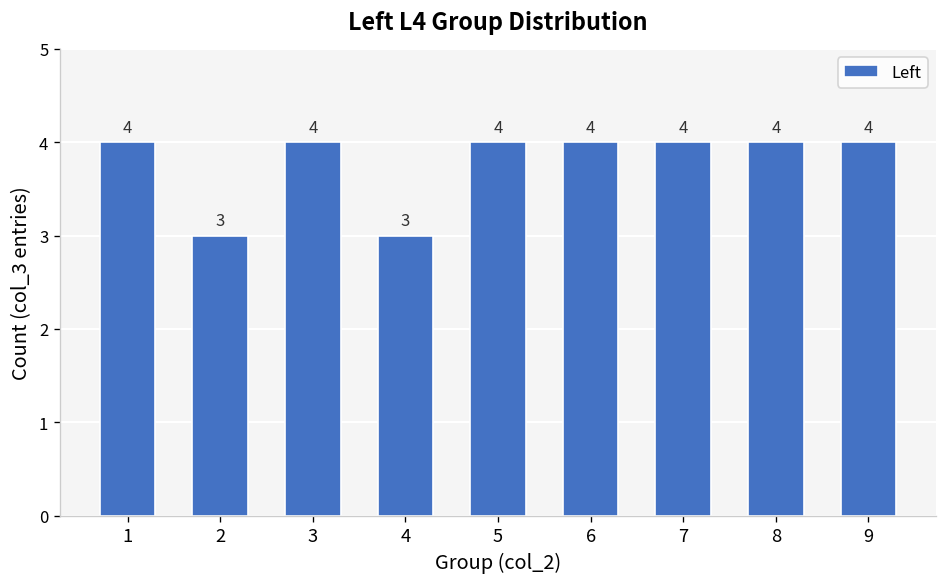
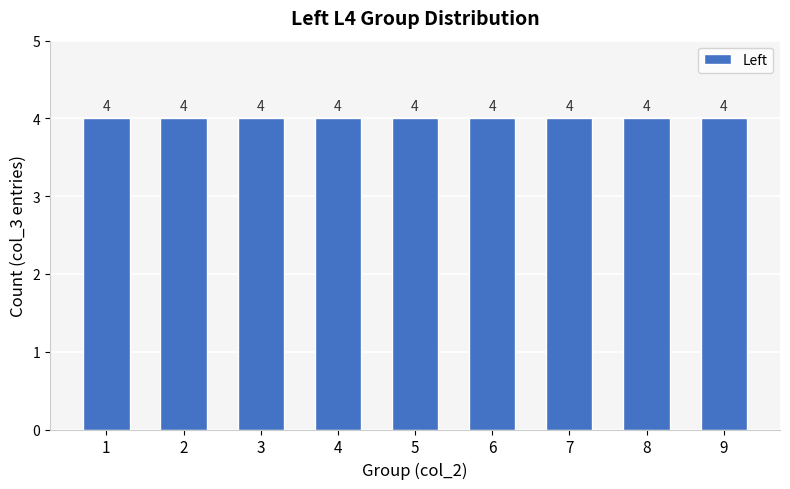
2: 3 -> 4
4: 3 -> 4
